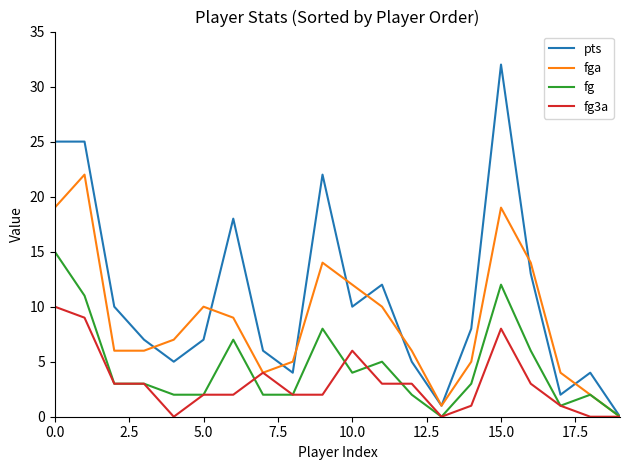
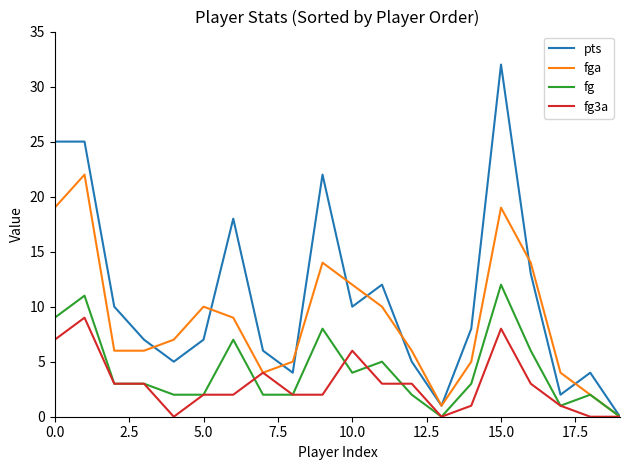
fg, 0.0: 15 -> 9
fg3a, 0.0: 10 -> 7
